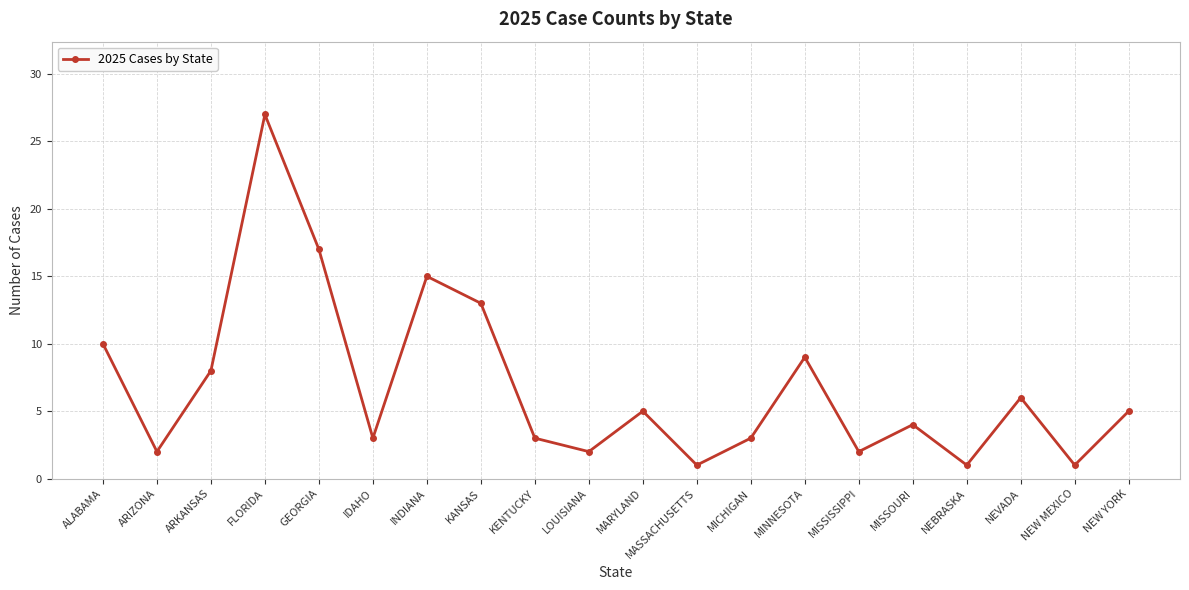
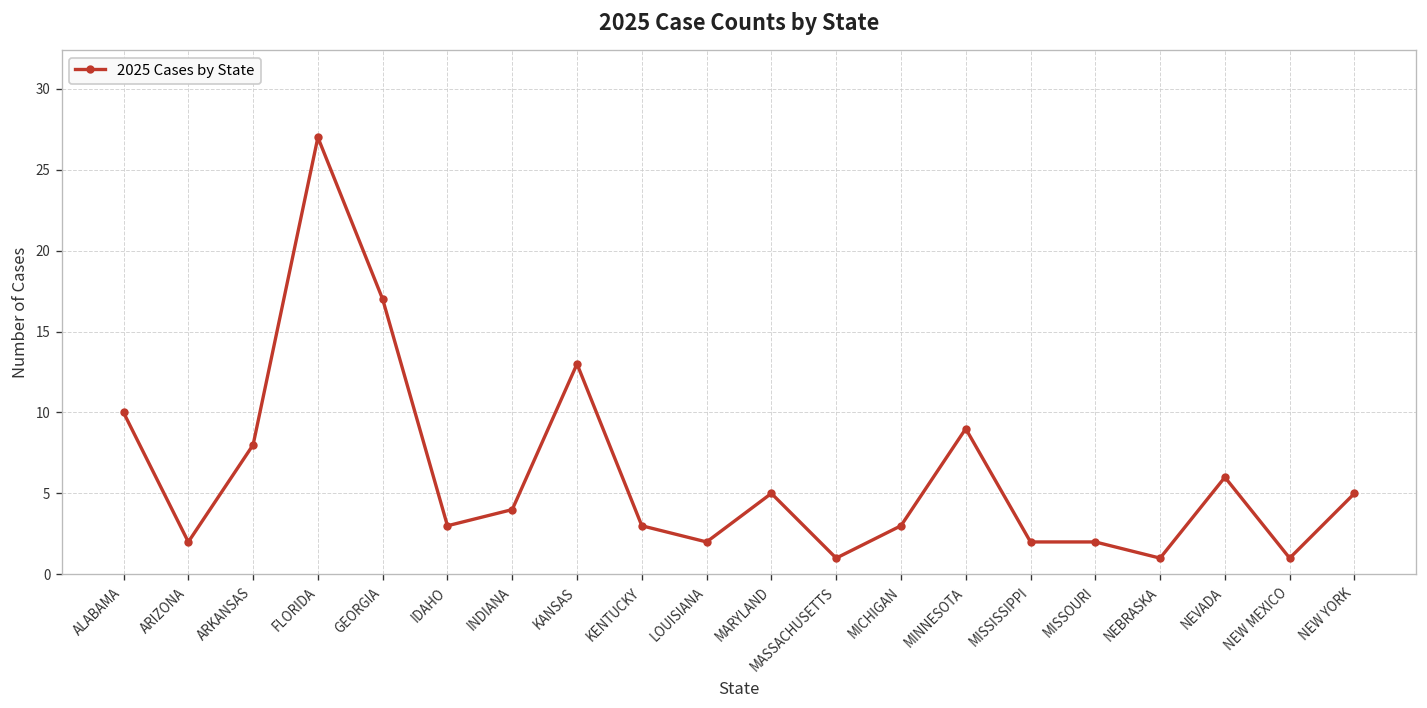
INDIANA: 15 -> 4
MISSOURI: 4 -> 2
